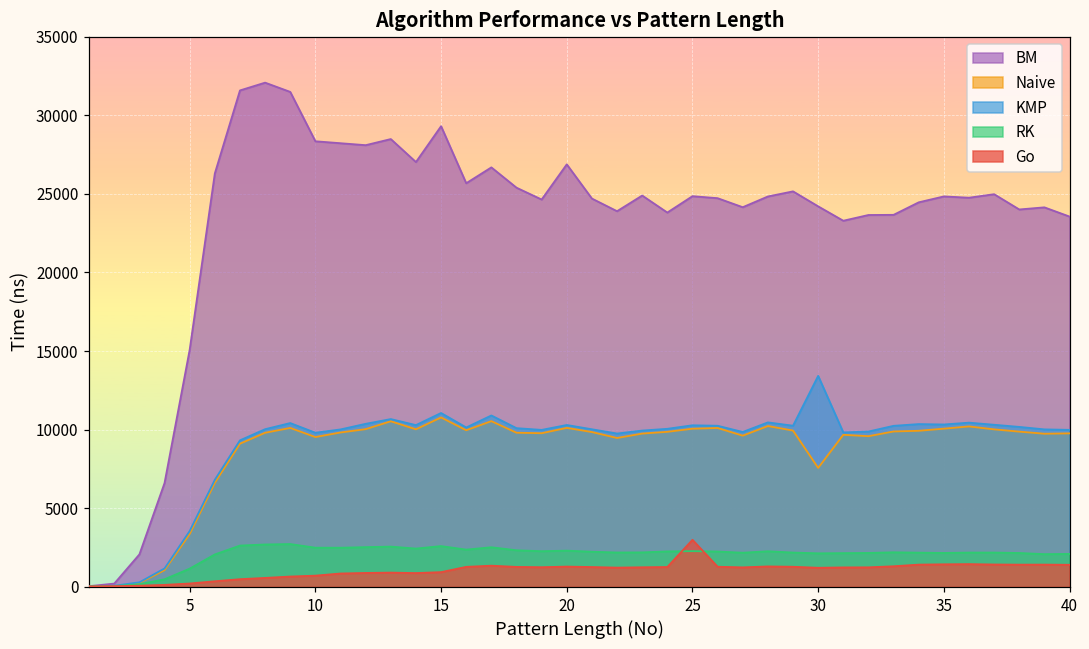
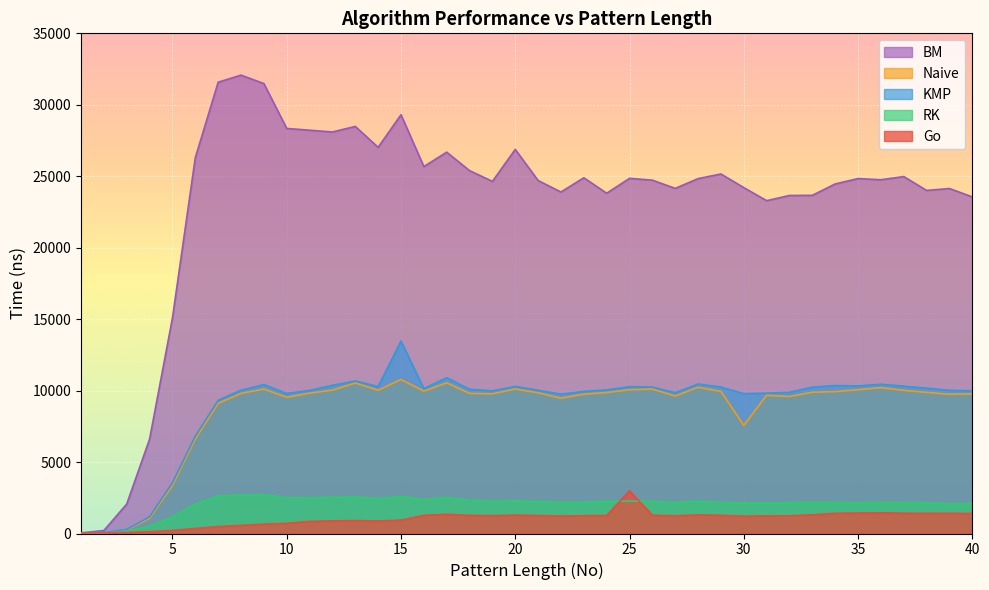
KMP, 15: 11100 -> 13500
KMP, 30: 13400 -> 9800
